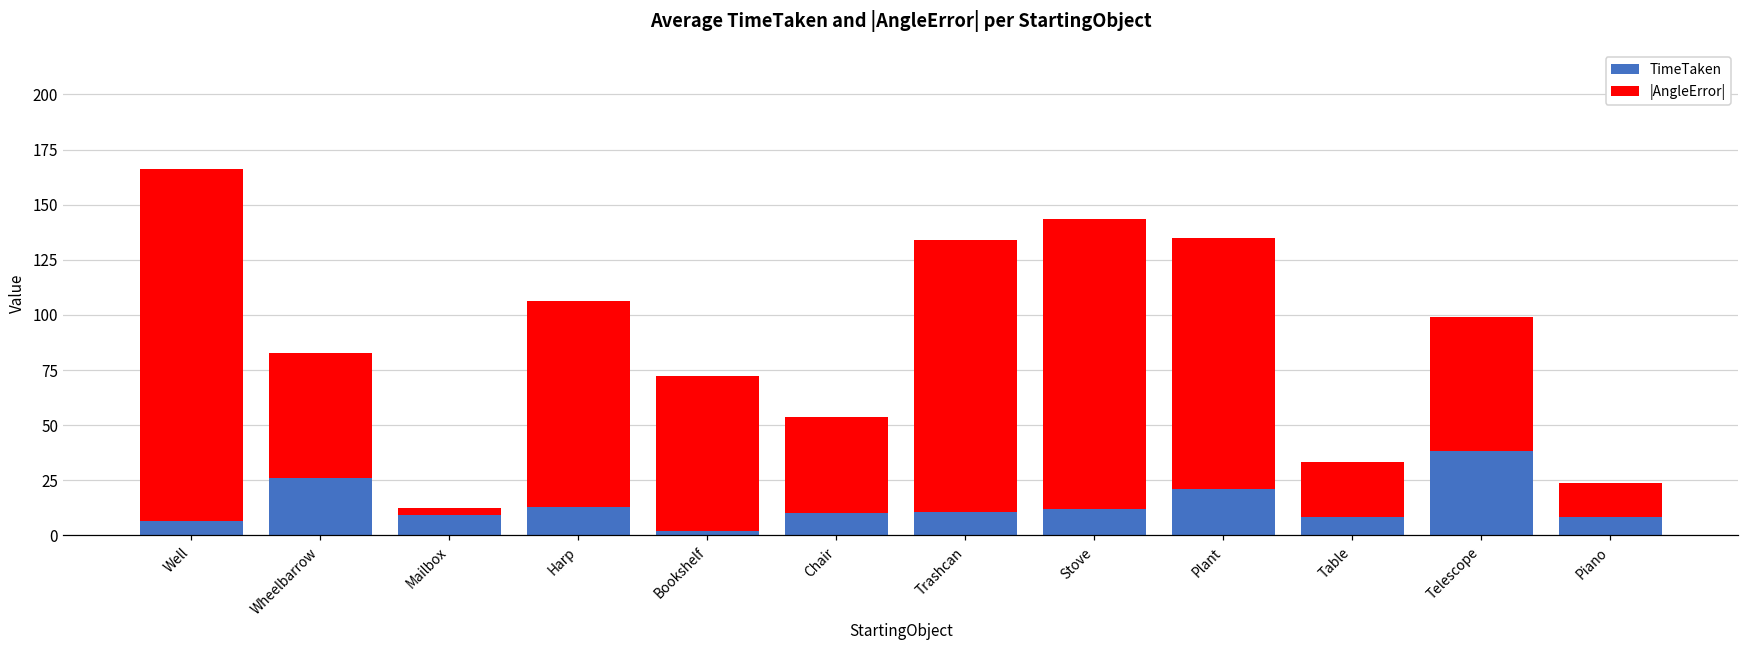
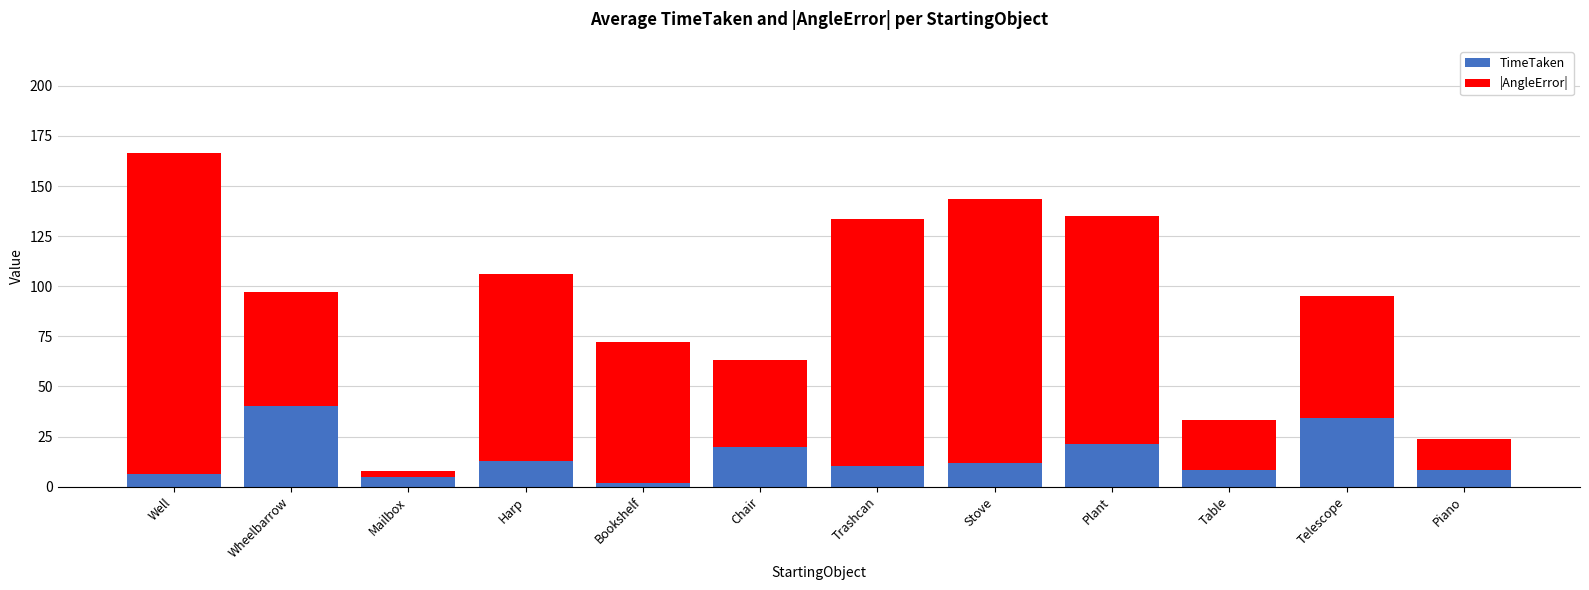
TimeTaken, Wheelbarrow: 26 -> 40
TimeTaken, Mailbox: 9 -> 5
TimeTaken, Chair: 10 -> 20
TimeTaken, Telescope: 38 -> 34
